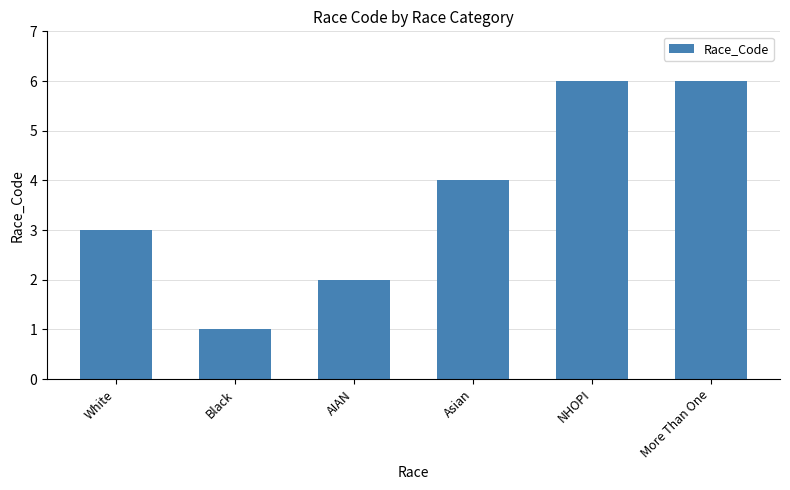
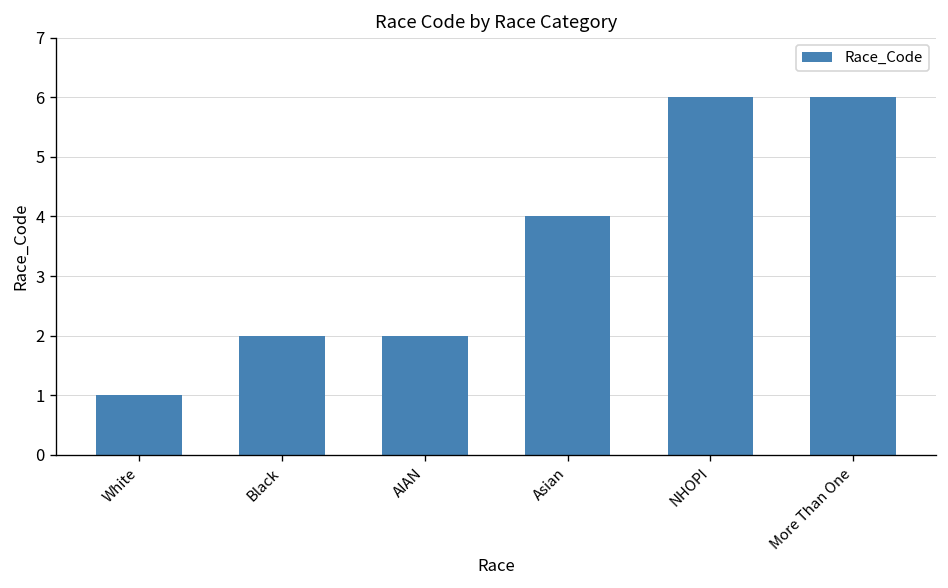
White: 3 -> 1
Black: 1 -> 2
